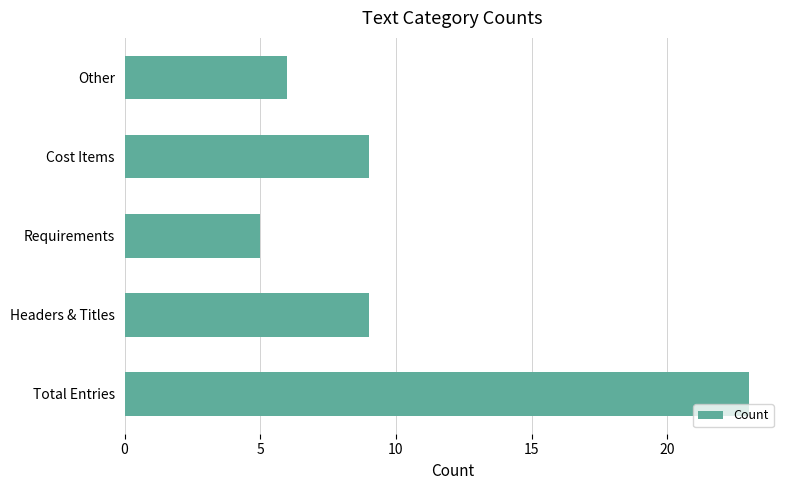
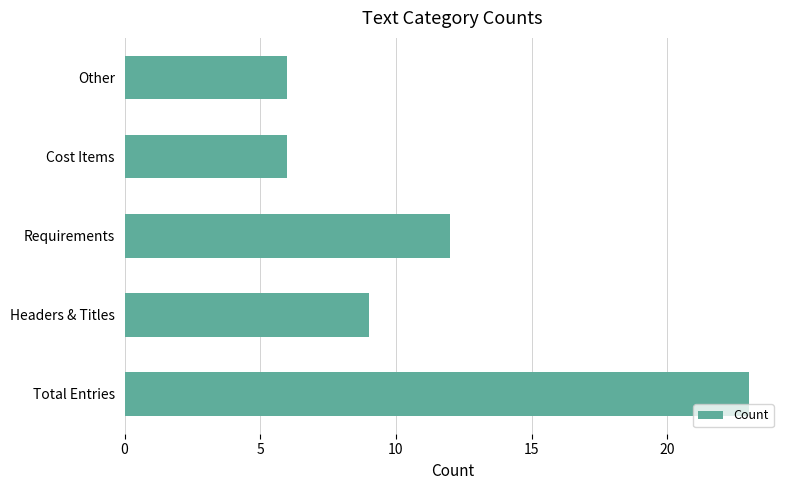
Cost Items: 9 -> 6
Requirements: 5 -> 12
